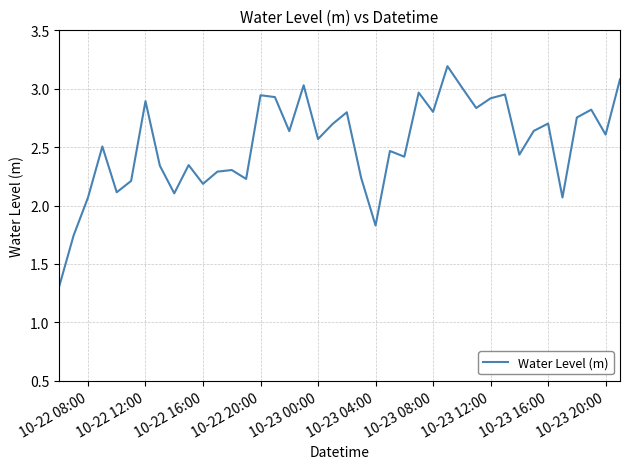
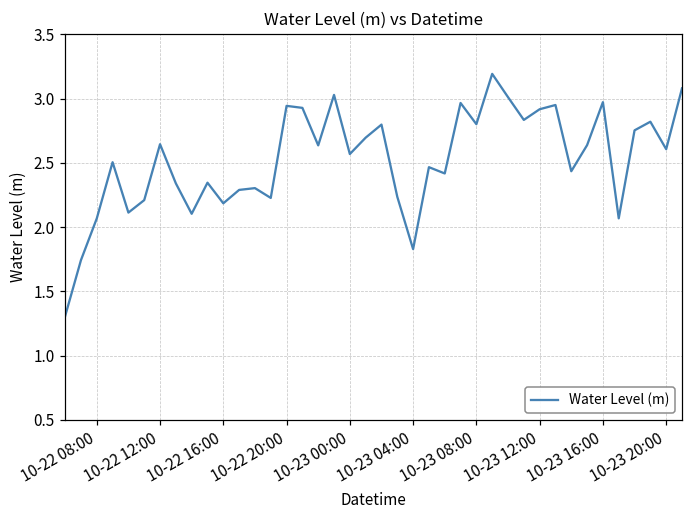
10-22 12:00: 2.89 -> 2.65
10-23 16:00: 2.70 -> 2.97
